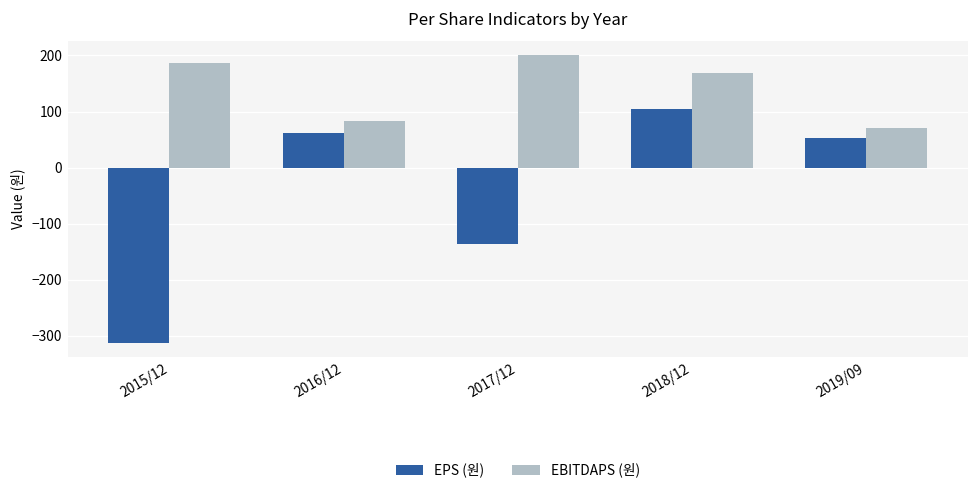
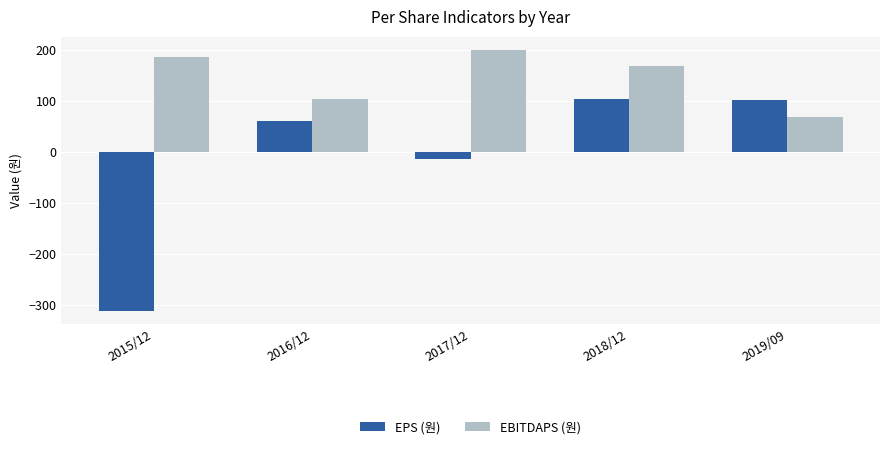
EBITDAPS (원), 2016/12: 80 -> 100
EPS (원), 2017/12: -140 -> -10
EPS (원), 2019/09: 50 -> 100
